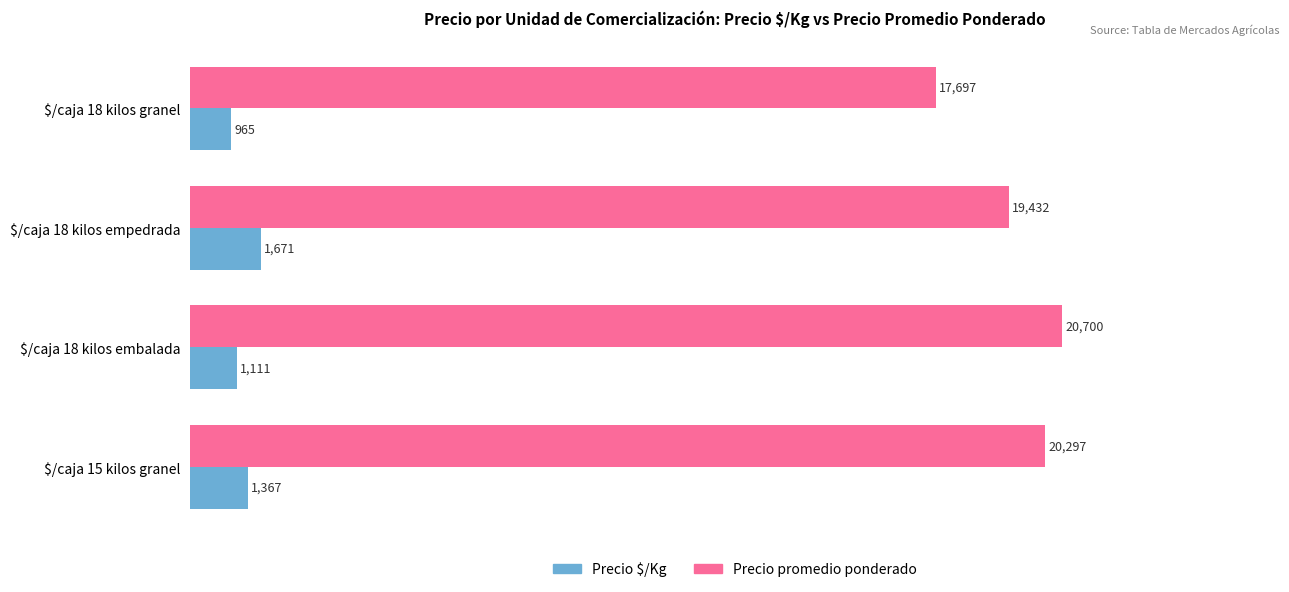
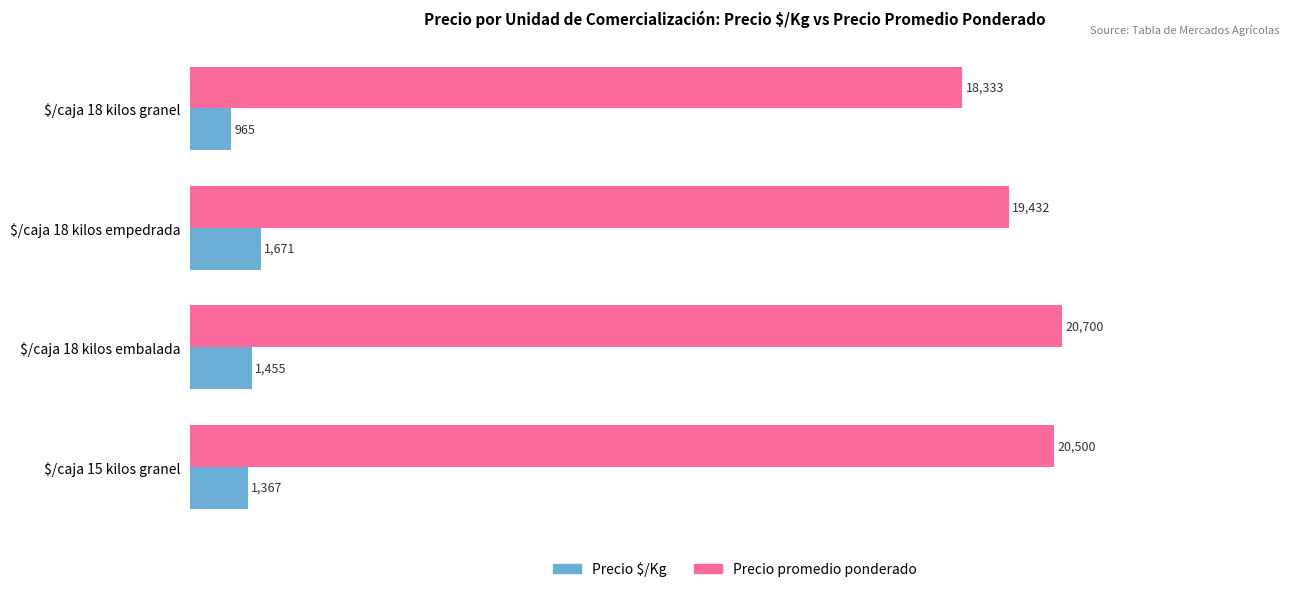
Precio promedio ponderado, $/caja 18 kilos granel: 17,697 -> 18,333
Precio $/Kg, $/caja 18 kilos embalada: 1,111 -> 1,455
Precio promedio ponderado, $/caja 15 kilos granel: 20,297 -> 20,500
